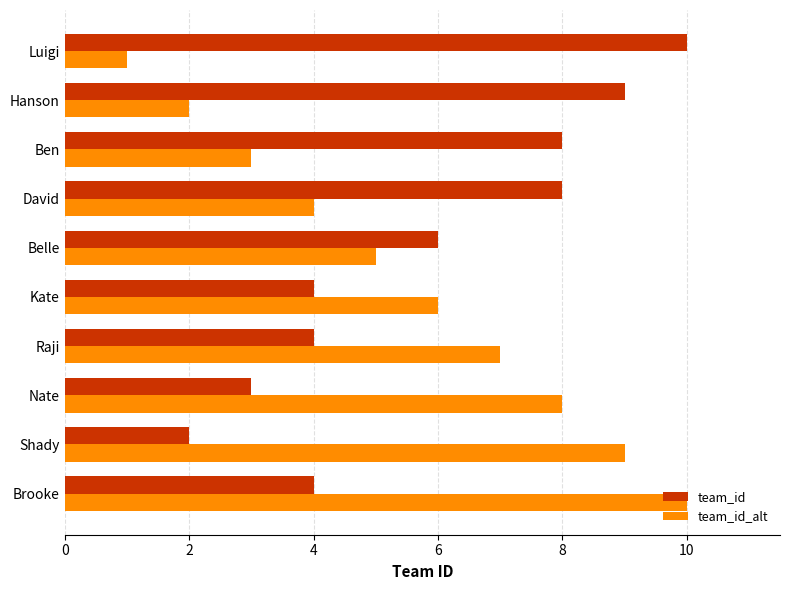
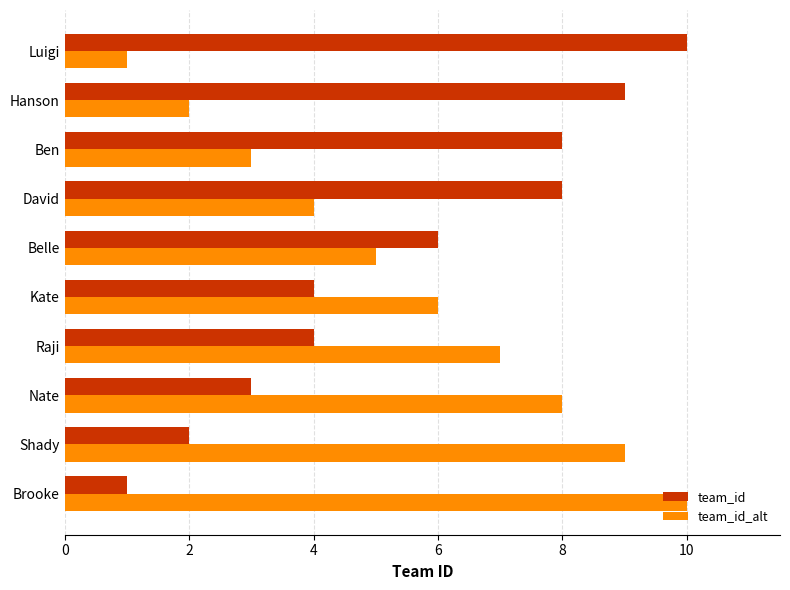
team_id, Brooke: 4 -> 1
